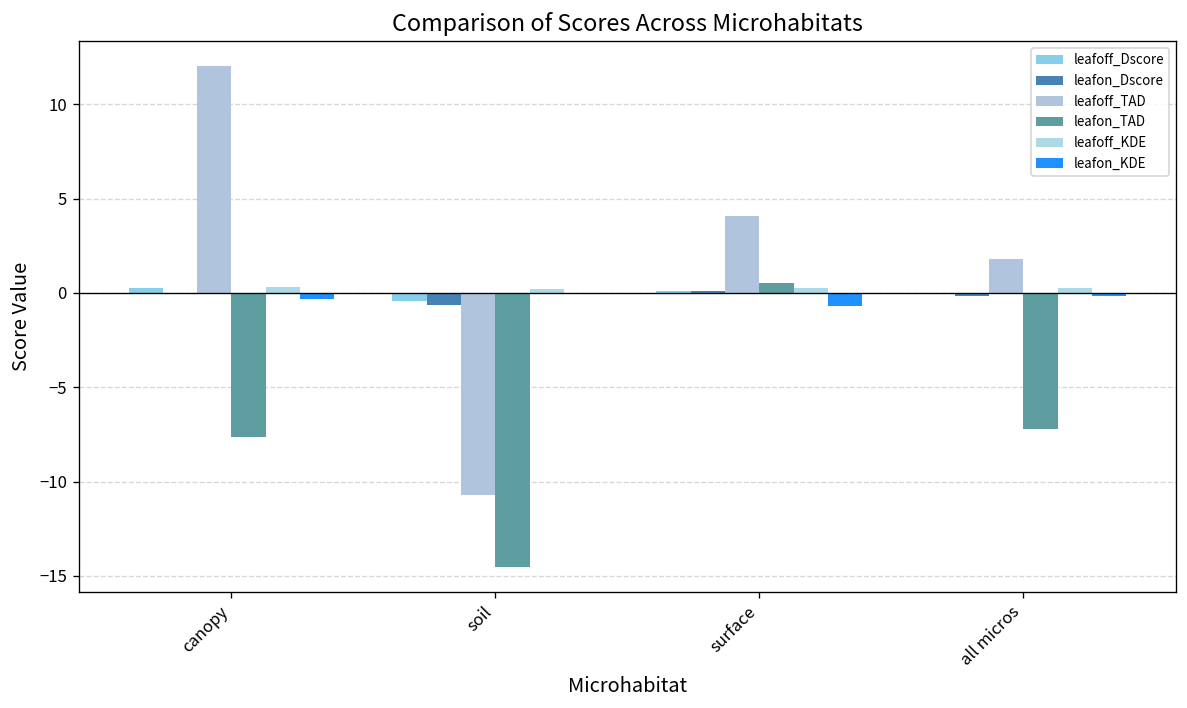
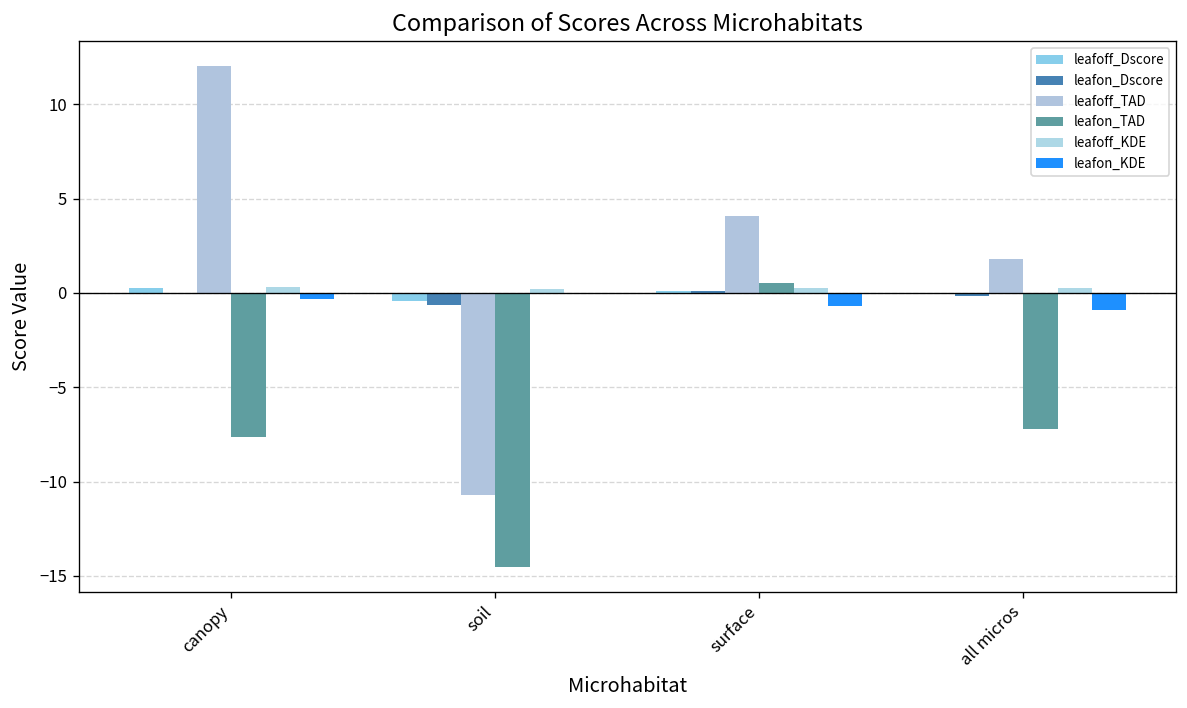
leafon_KDE, all micros: -0.2 -> -0.9
